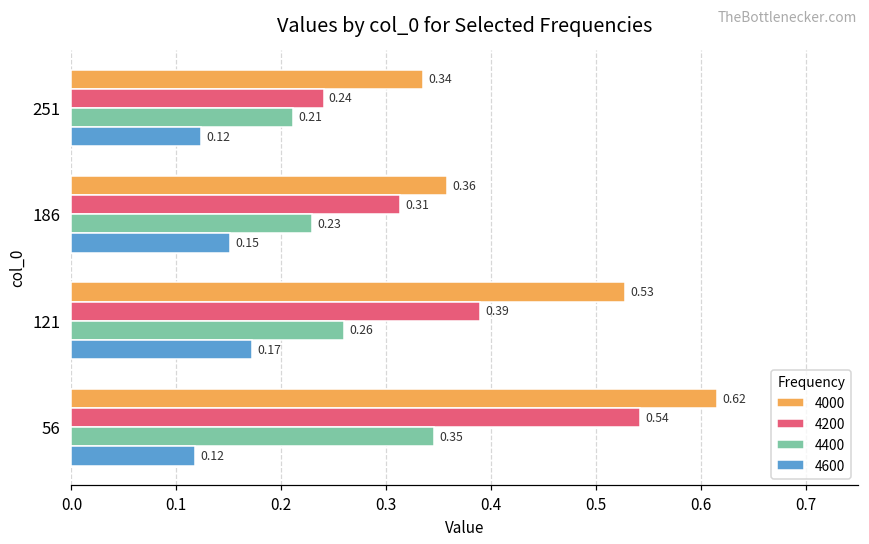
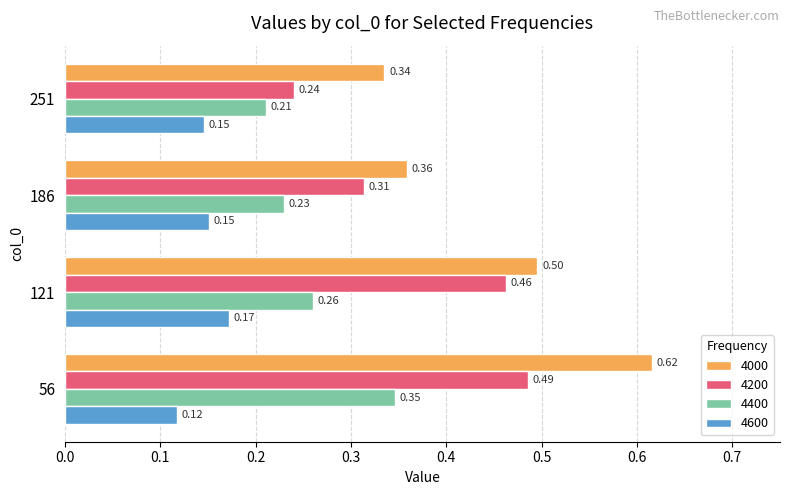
4600, 251: 0.12 -> 0.15
4000, 121: 0.53 -> 0.50
4200, 121: 0.39 -> 0.46
4200, 56: 0.54 -> 0.49
